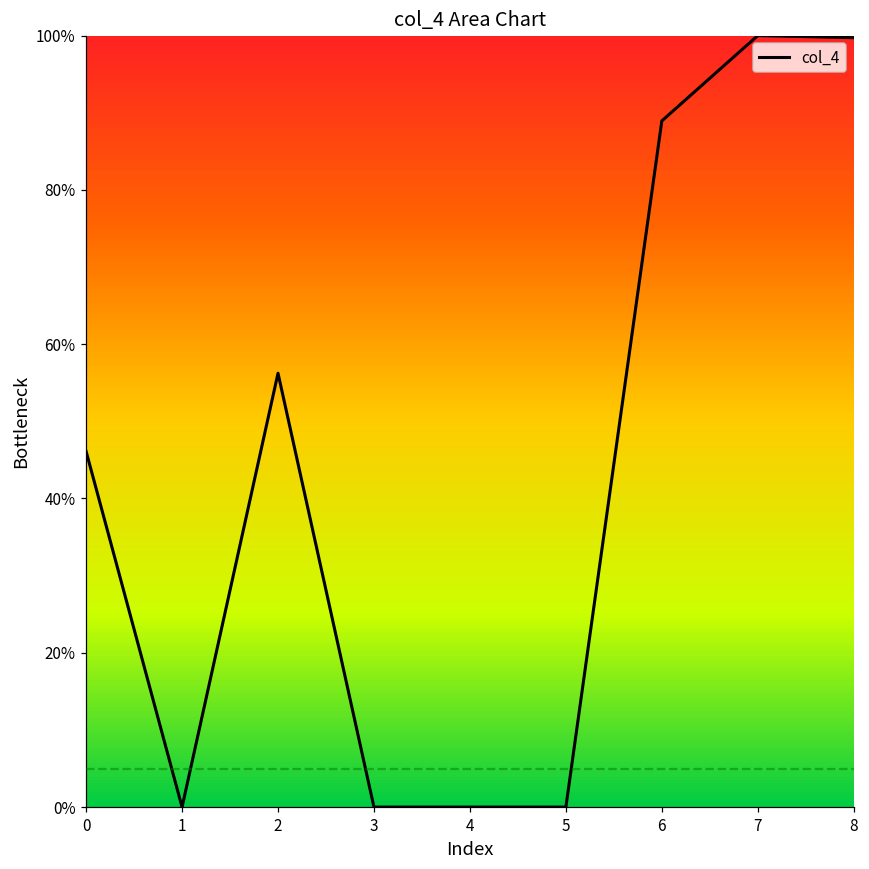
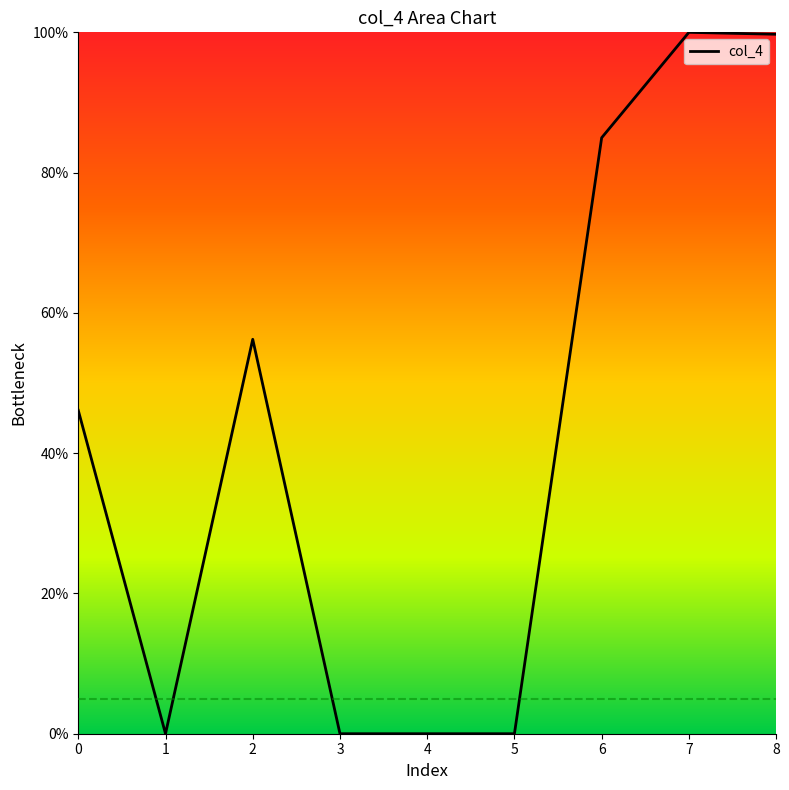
6: 89% -> 85%
